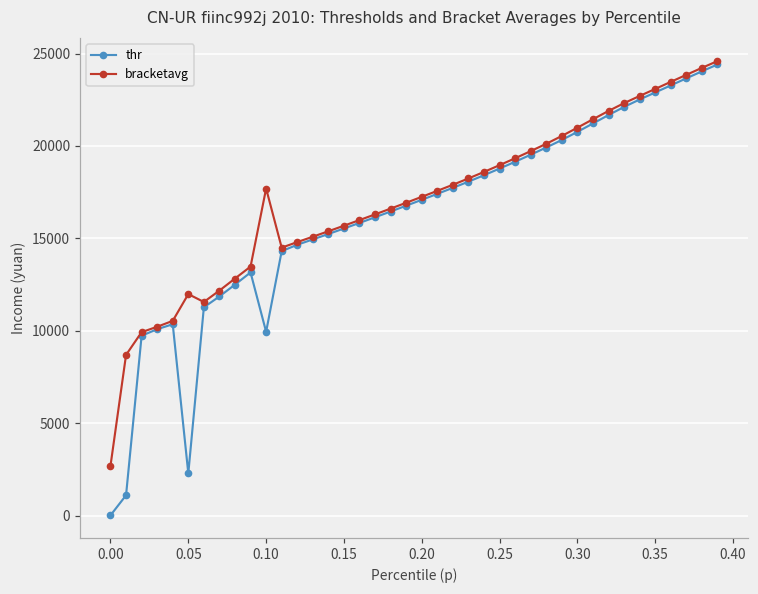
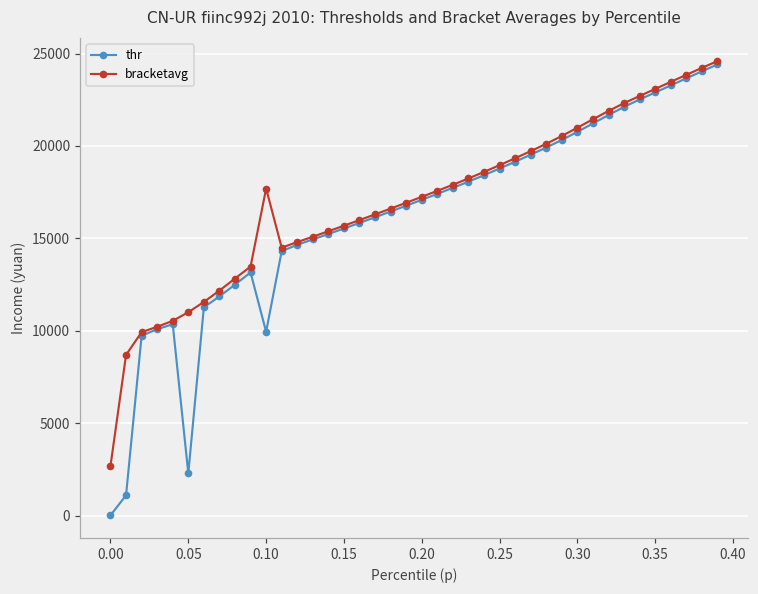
bracketavg, 0.05: 12000 -> 11000
